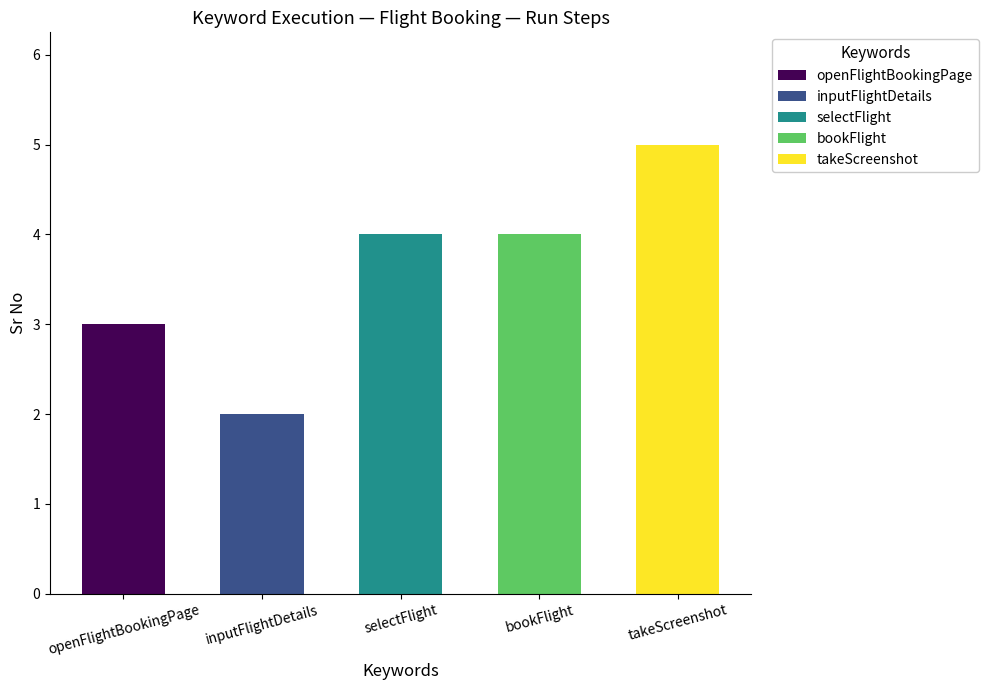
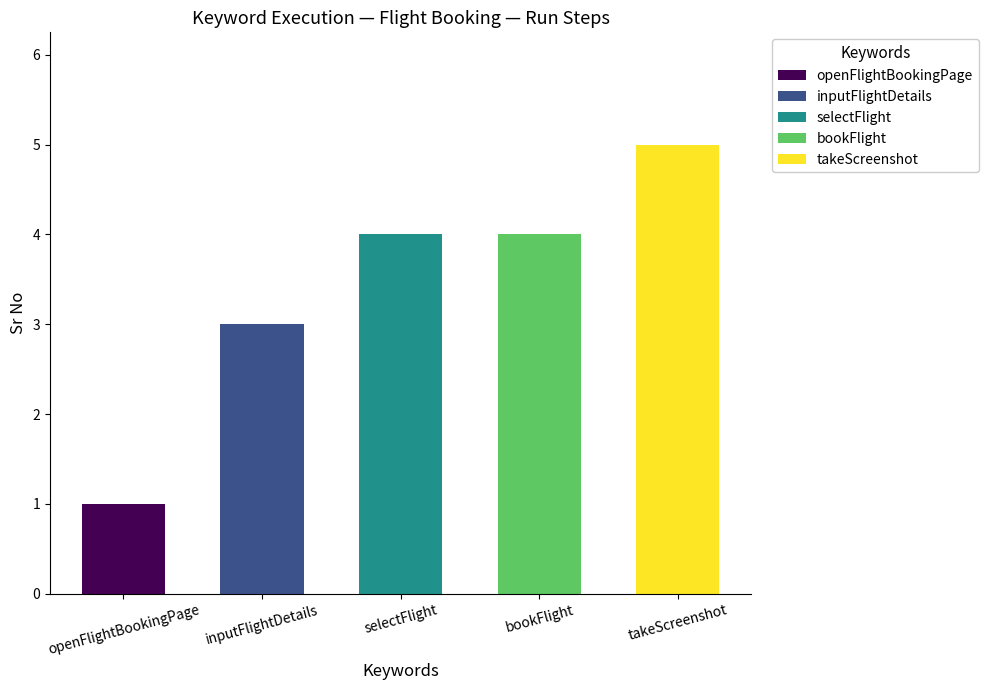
openFlightBookingPage: 3 -> 1
inputFlightDetails: 2 -> 3
